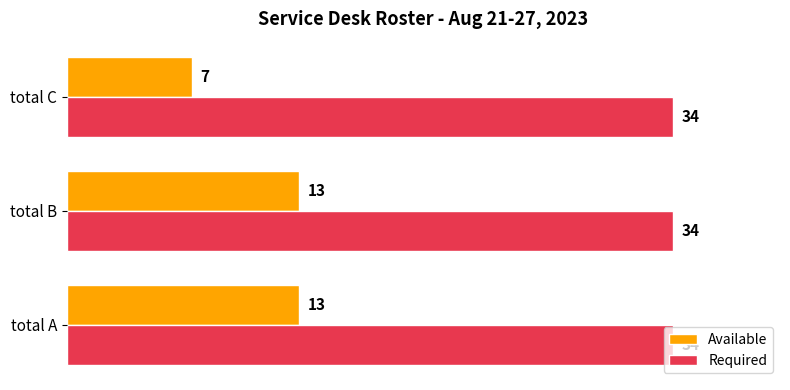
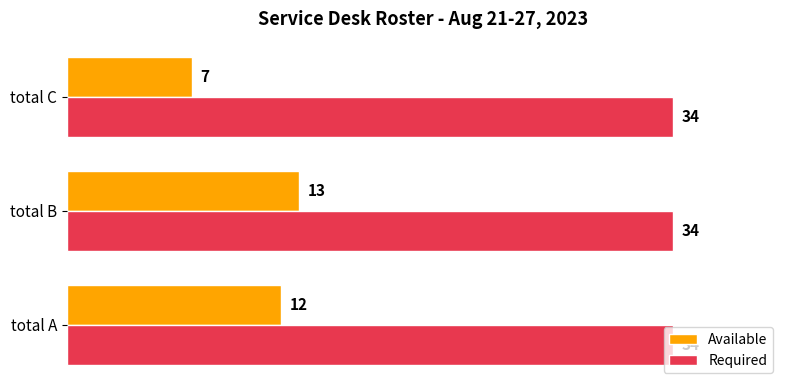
Available, total A: 13 -> 12
